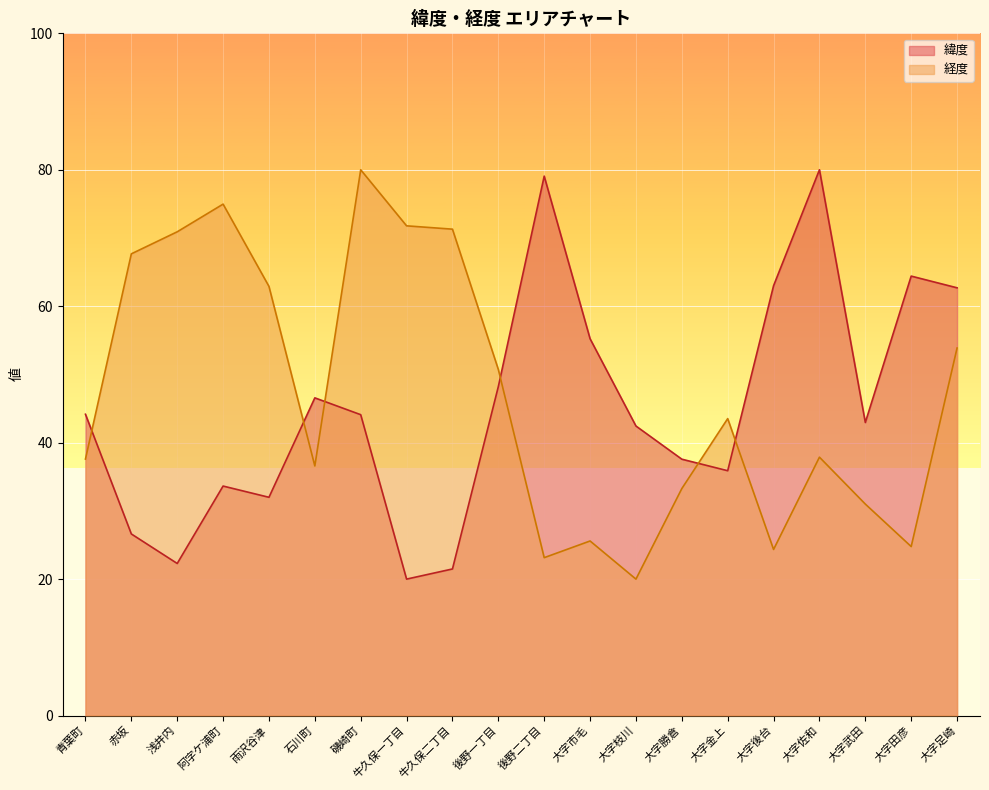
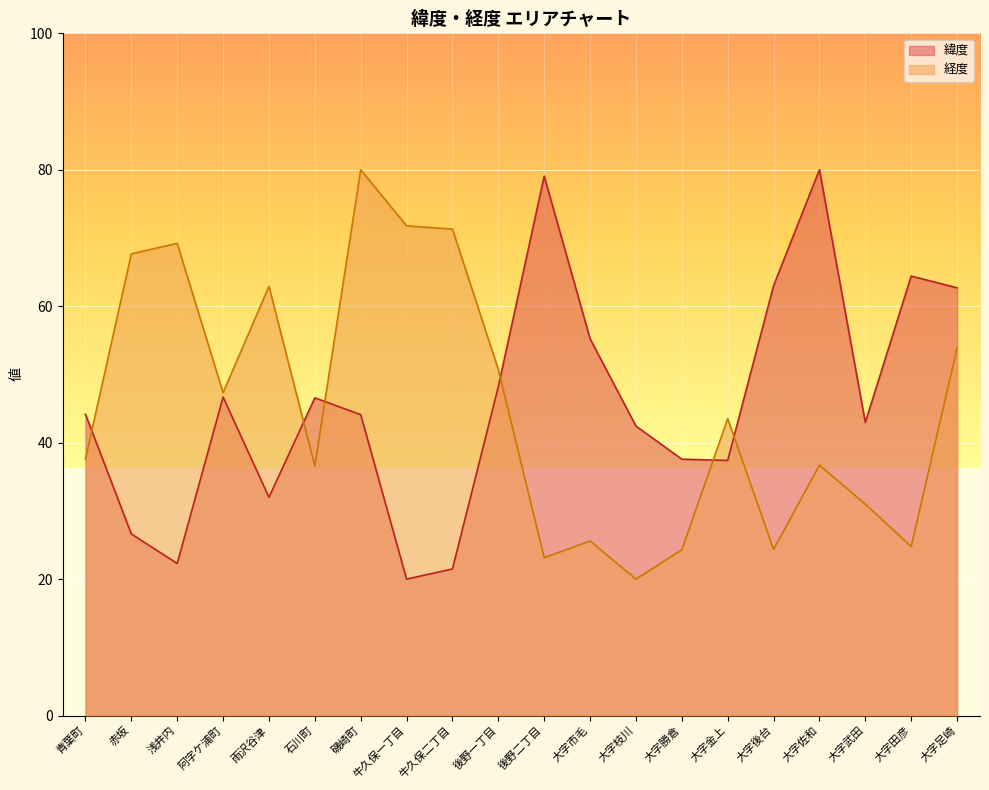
経度, 浅井内: 71 -> 69
緯度, 阿字ケ浦町: 34 -> 47
経度, 阿字ケ浦町: 75 -> 47
経度, 大字勝倉: 33 -> 24
緯度, 大字金上: 36 -> 37
経度, 大字佐和: 38 -> 37
